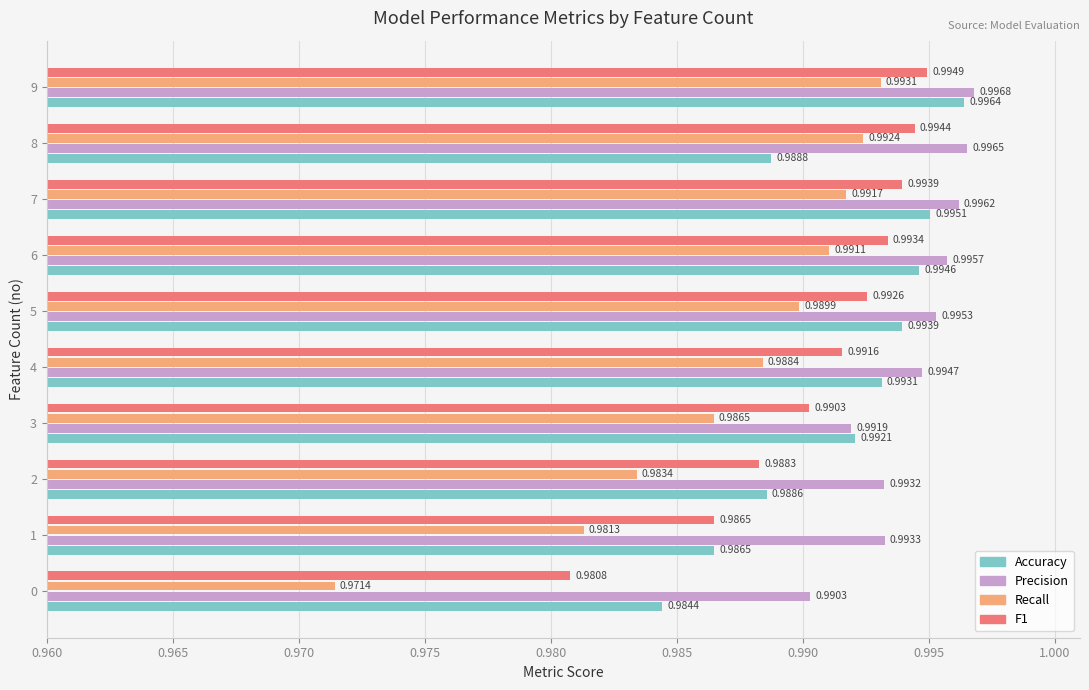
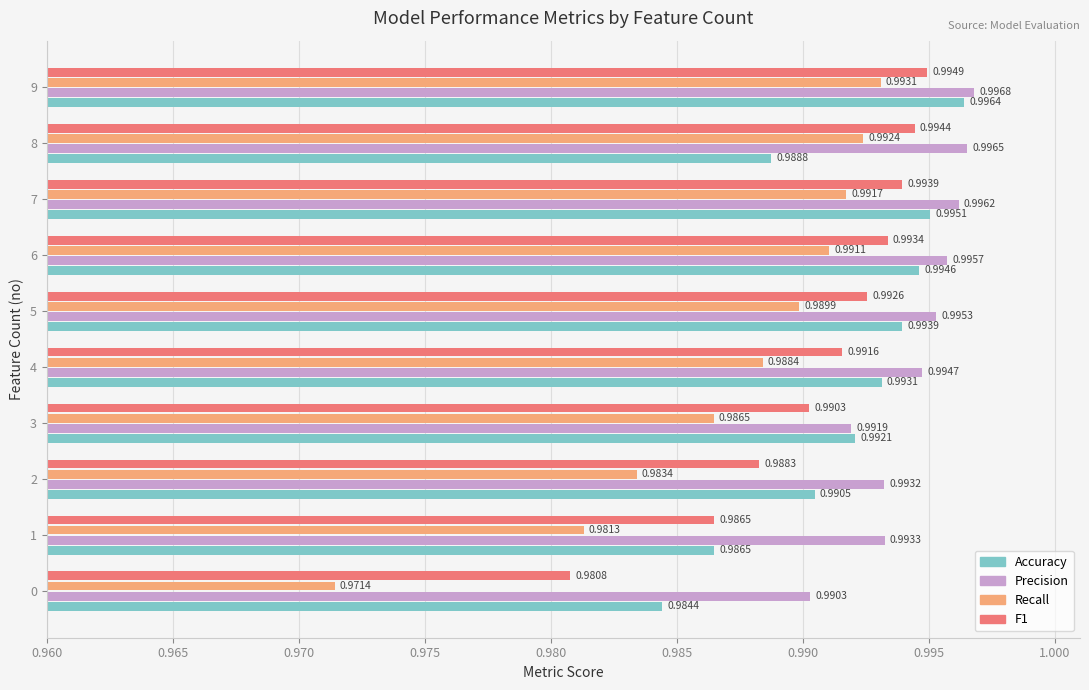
Accuracy, 2: 0.9886 -> 0.9905
